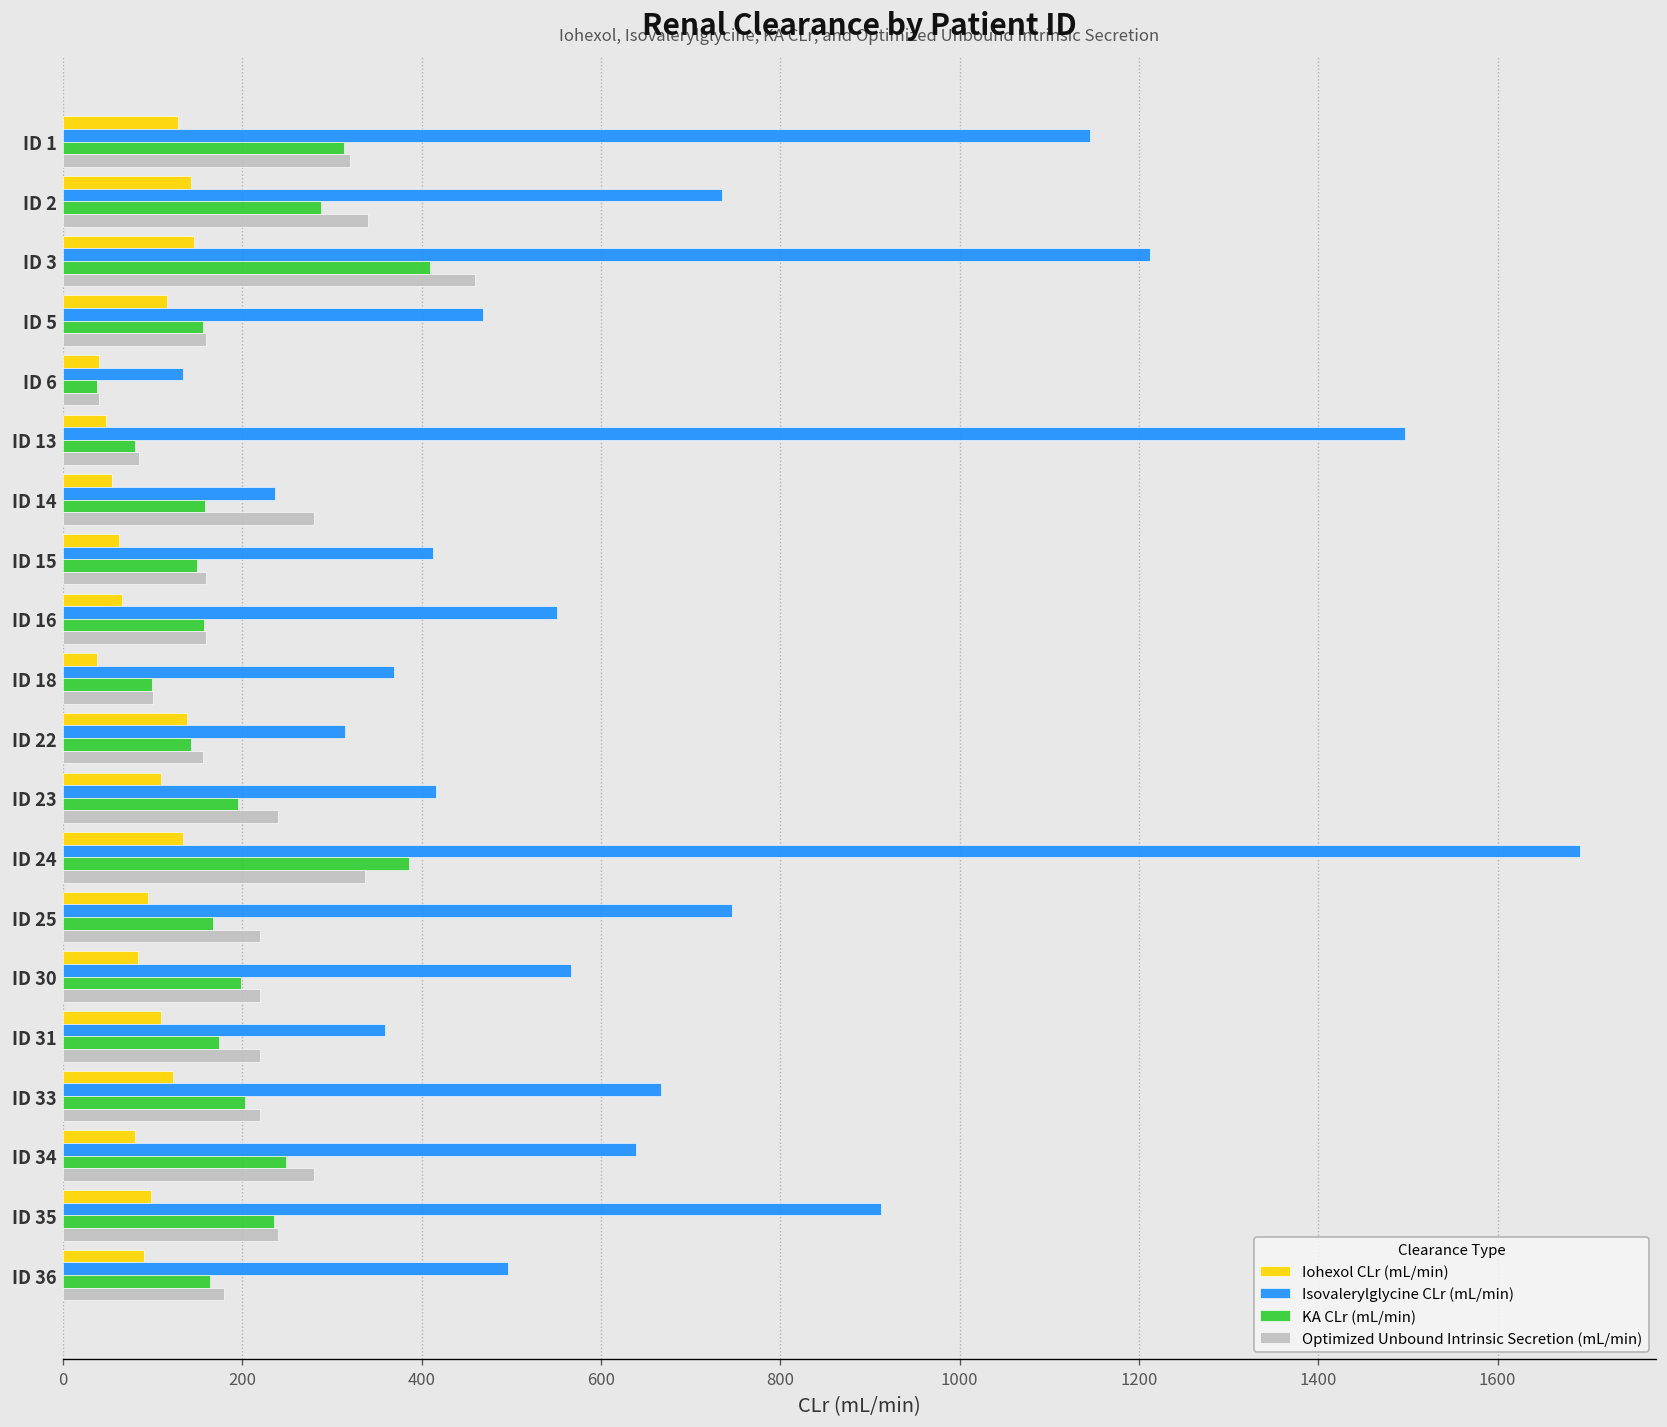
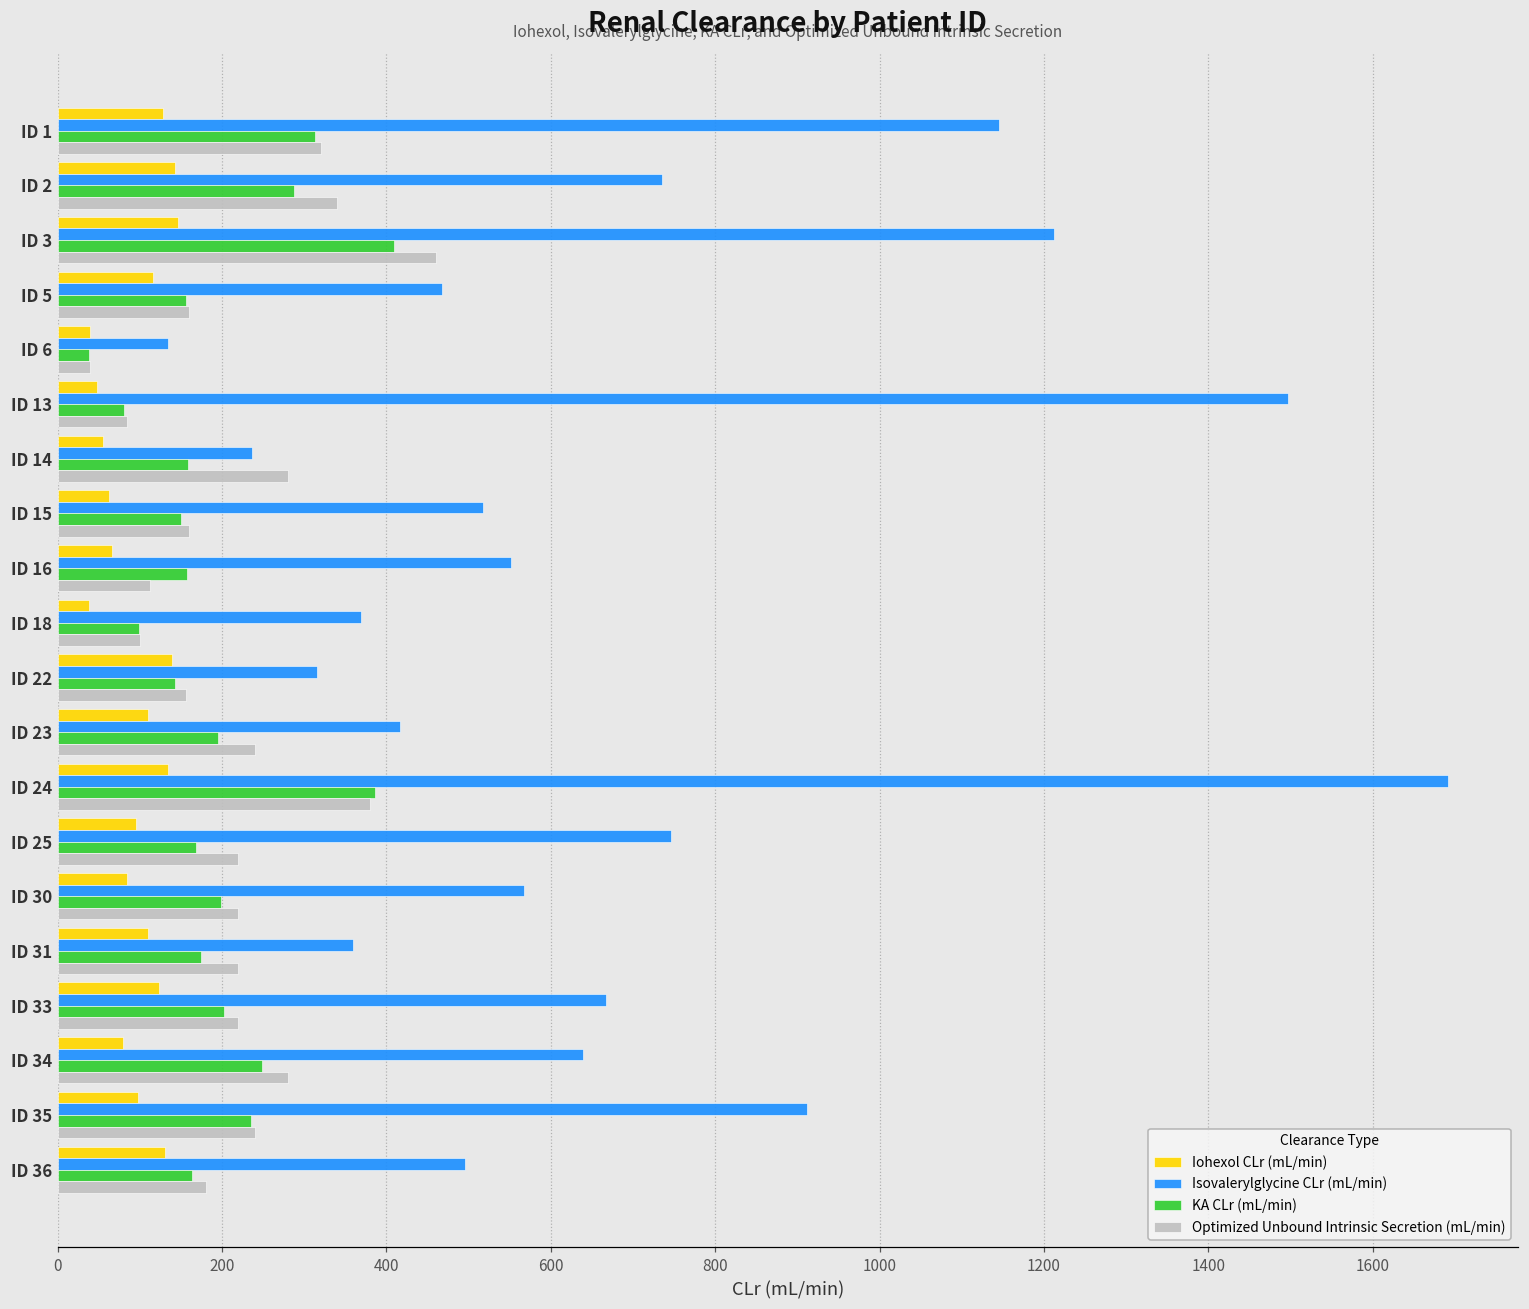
Isovalerylglycine CLr (mL/min), ID 15: 410 -> 520
Optimized Unbound Intrinsic Secretion (mL/min), ID 16: 160 -> 110
Optimized Unbound Intrinsic Secretion (mL/min), ID 24: 340 -> 380
Iohexol CLr (mL/min), ID 36: 90 -> 130
